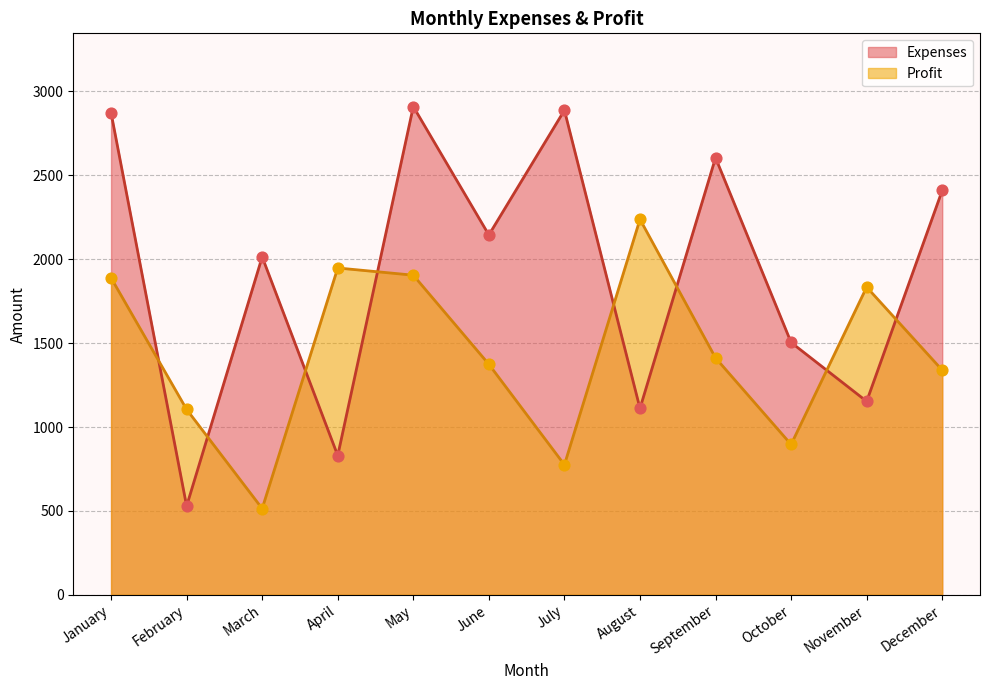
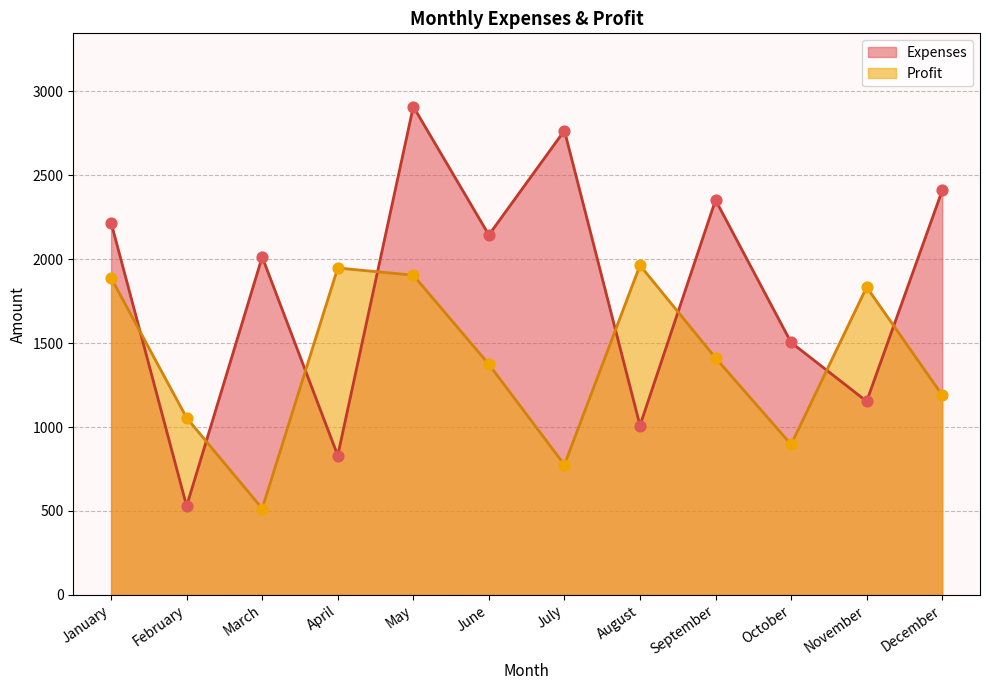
Expenses, January: 2870 -> 2220
Profit, February: 1110 -> 1060
Expenses, July: 2890 -> 2770
Expenses, August: 1110 -> 1010
Profit, August: 2240 -> 1960
Expenses, September: 2610 -> 2350
Profit, December: 1340 -> 1190
